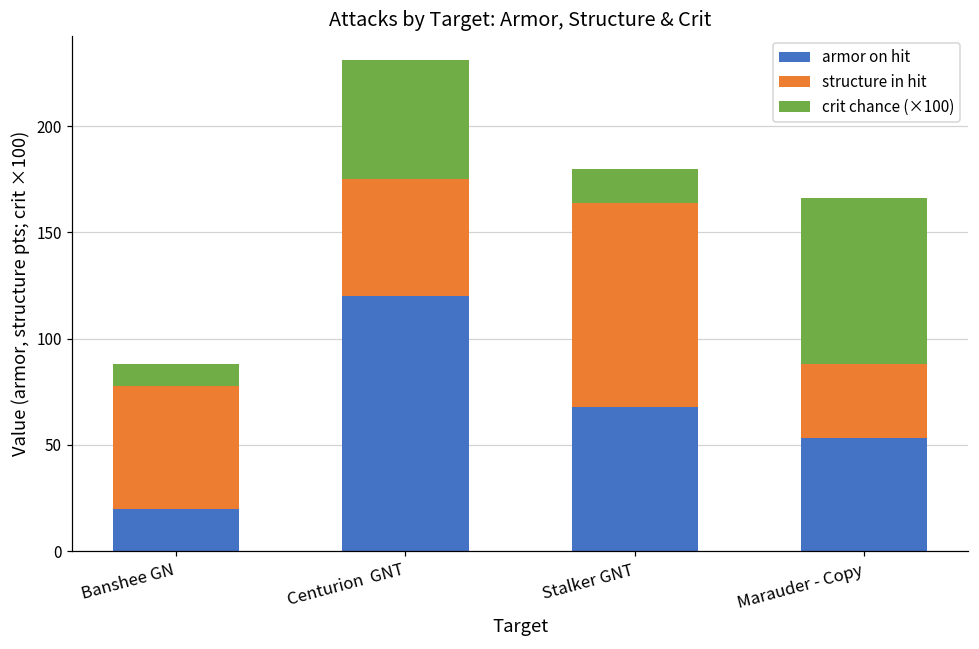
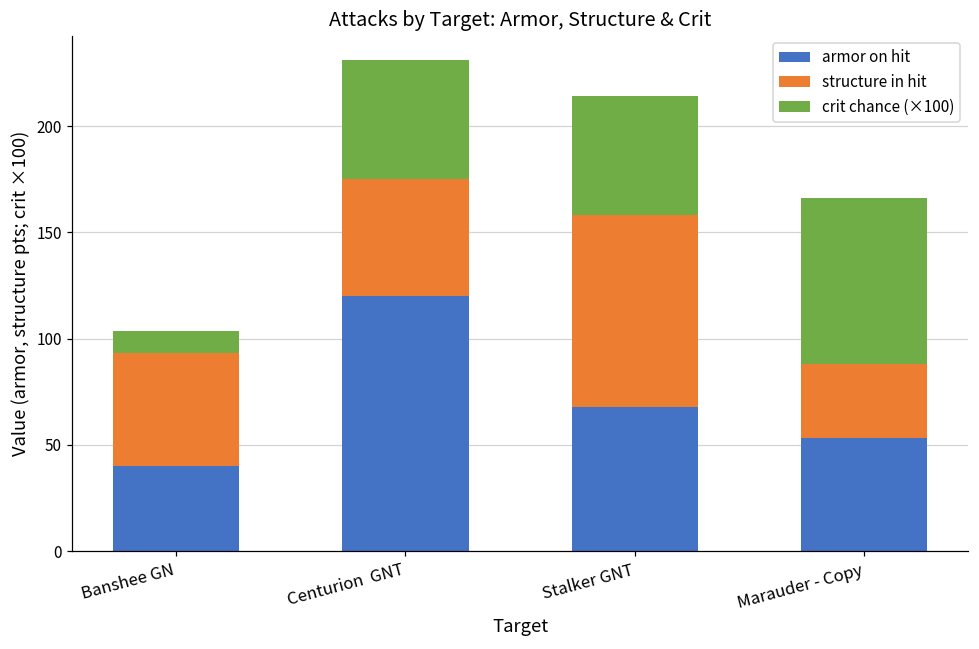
armor on hit, Banshee GN: 20 -> 40
structure in hit, Banshee GN: 58 -> 53
structure in hit, Stalker GNT: 96 -> 90
crit chance (×100), Stalker GNT: 16 -> 56
